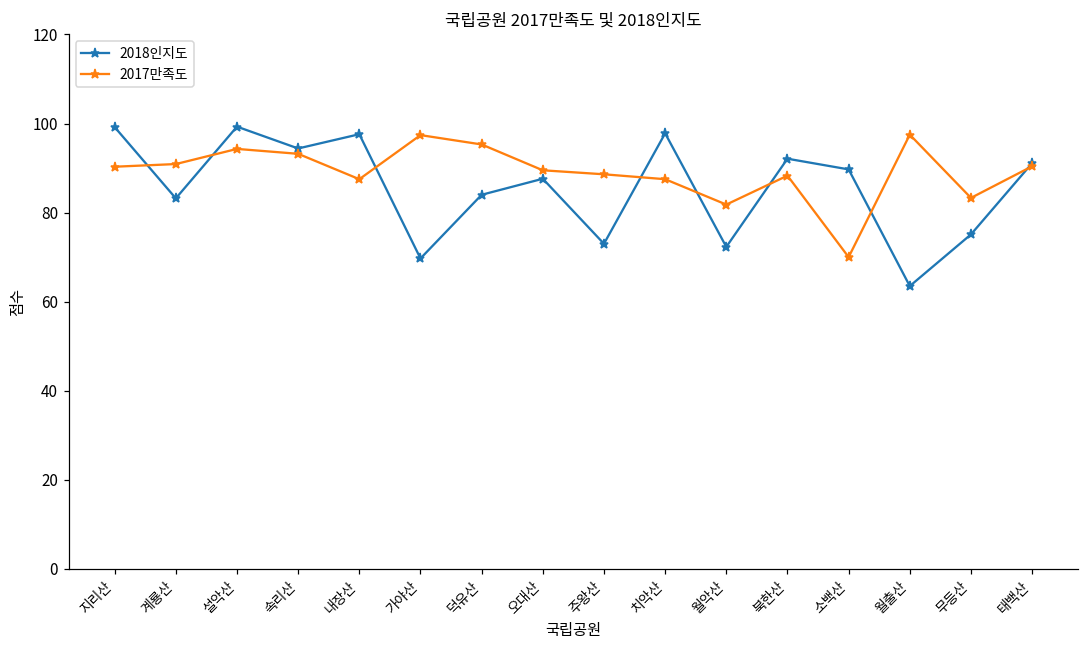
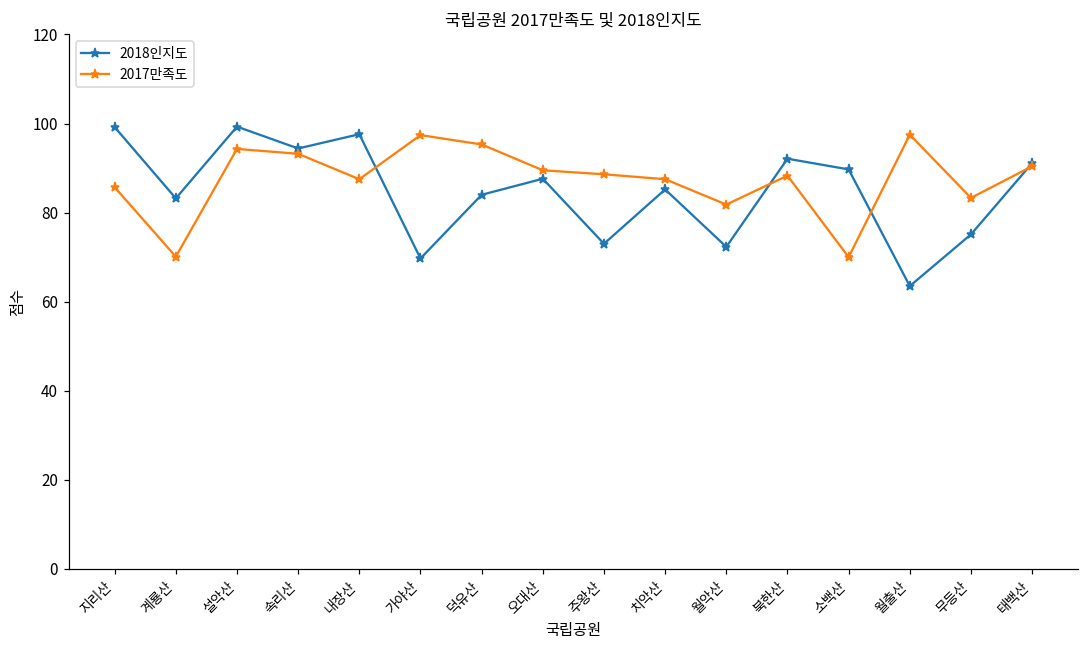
2017만족도, 지리산: 90 -> 86
2017만족도, 계룡산: 91 -> 70
2018인지도, 치악산: 98 -> 85
